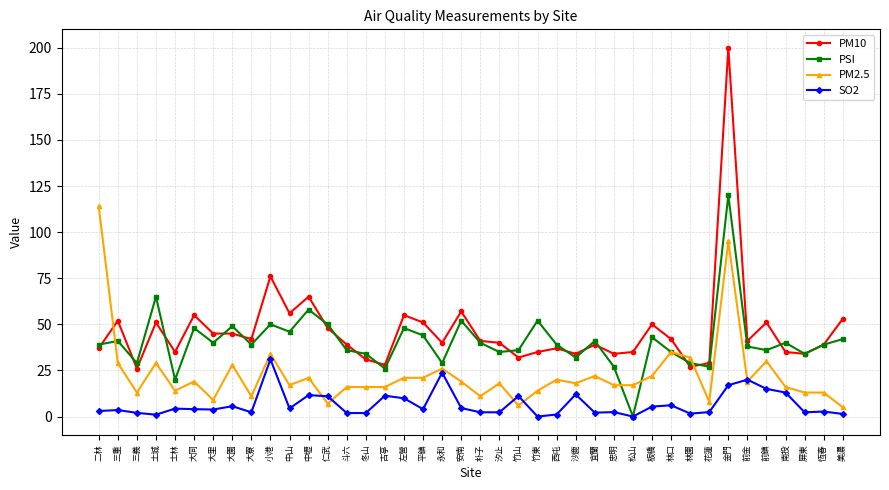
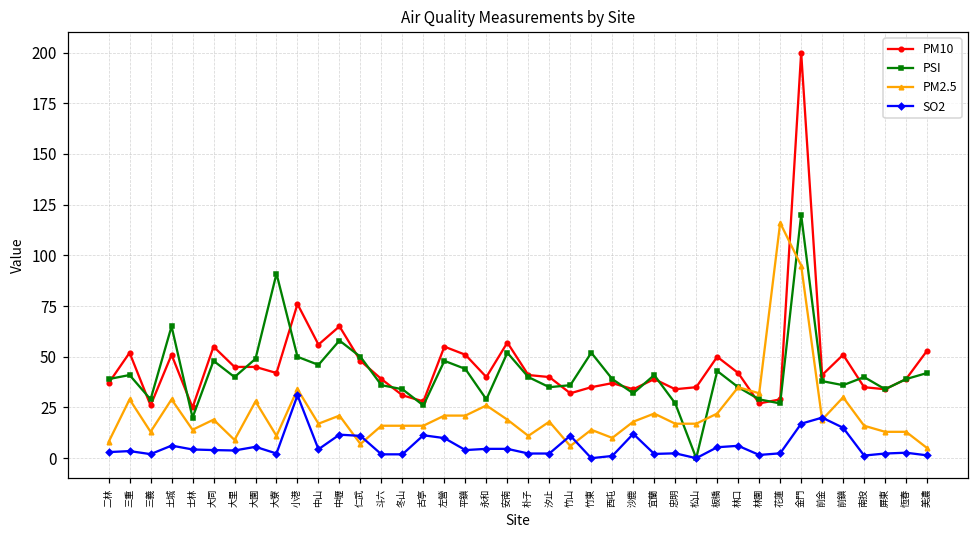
PM2.5, 二林: 114 -> 8
SO2, 土城: 1 -> 6
PM10, 士林: 35 -> 25
PSI, 大寮: 39 -> 91
SO2, 永和: 24 -> 5
PM2.5, 西屯: 20 -> 10
PM2.5, 花蓮: 8 -> 116
SO2, 南投: 13 -> 1
